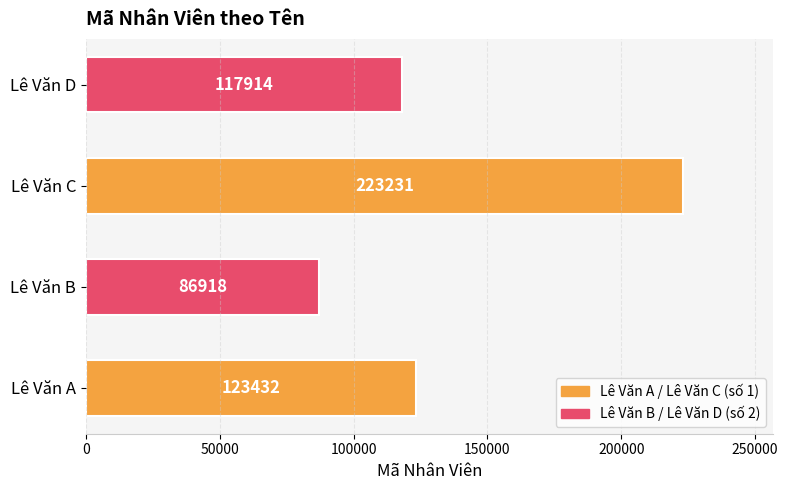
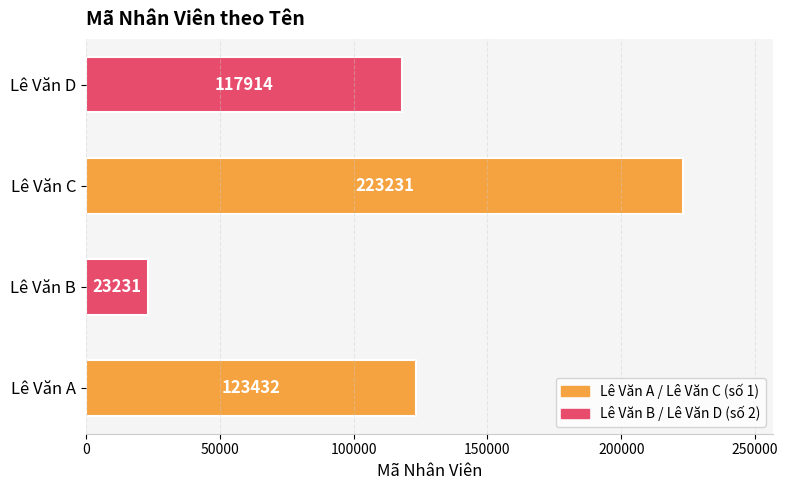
Lê Văn B: 86918 -> 23231
